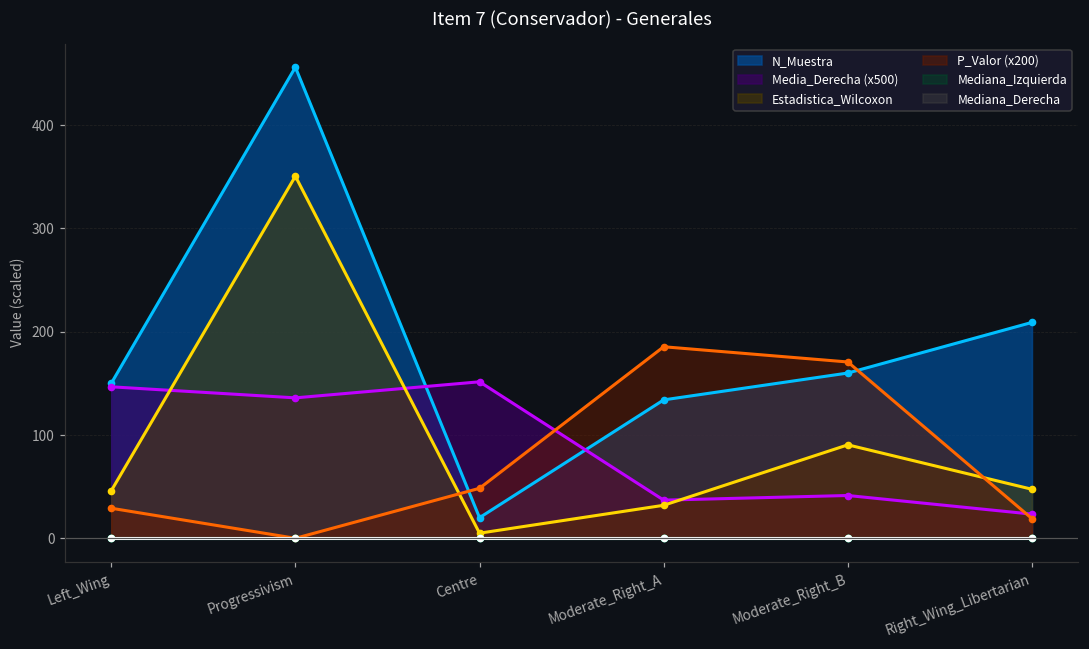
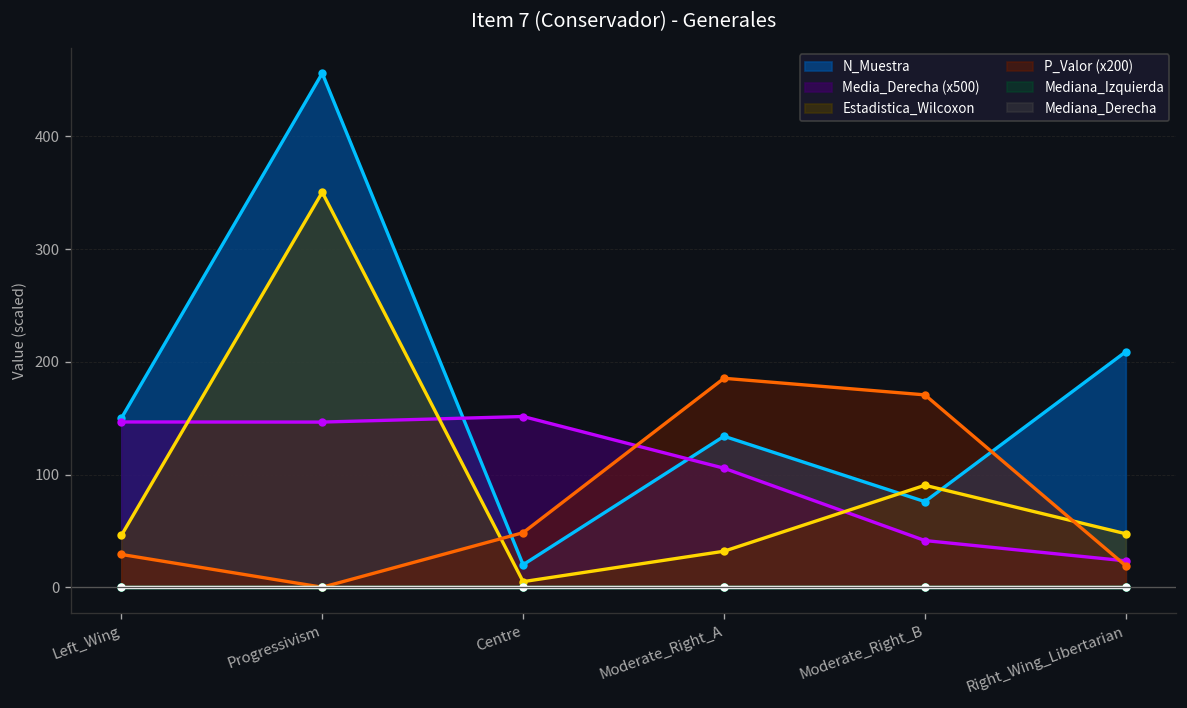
Media_Derecha (x500), Progressivism: 140 -> 150
Media_Derecha (x500), Moderate_Right_A: 40 -> 110
N_Muestra, Moderate_Right_B: 160 -> 80
